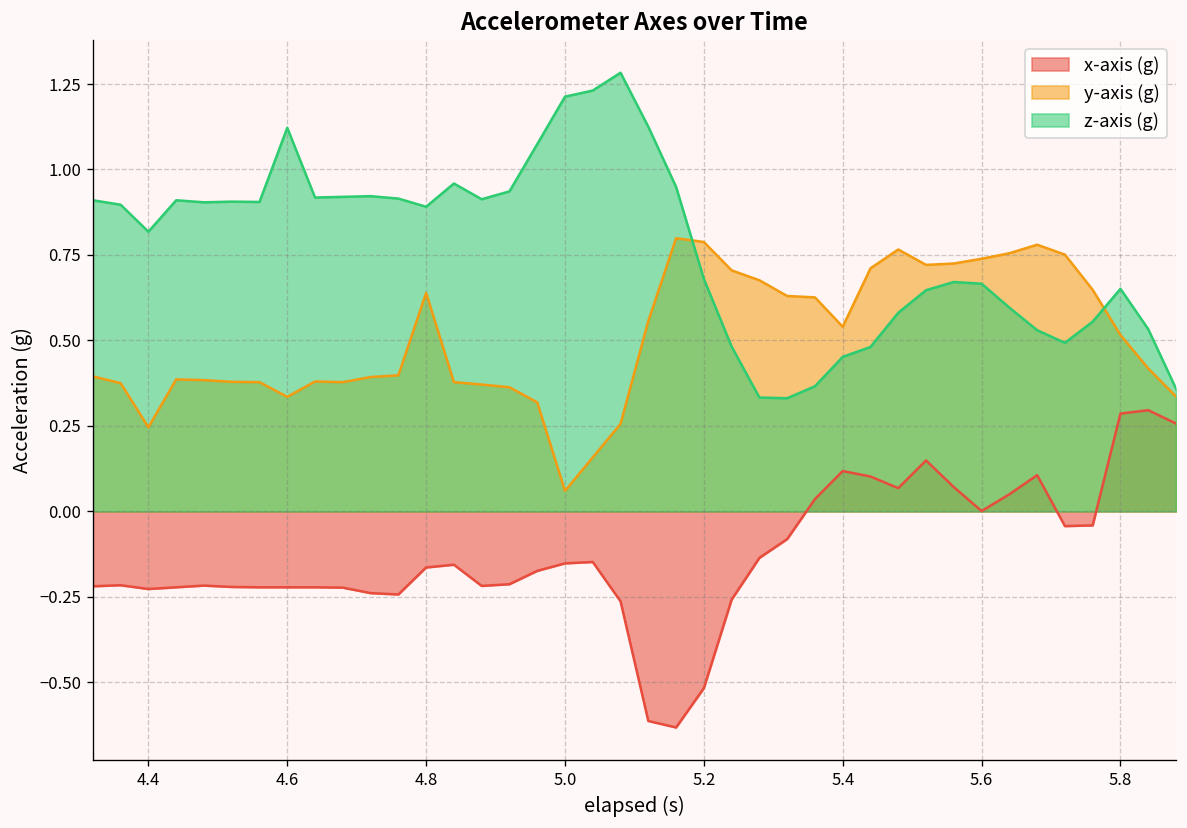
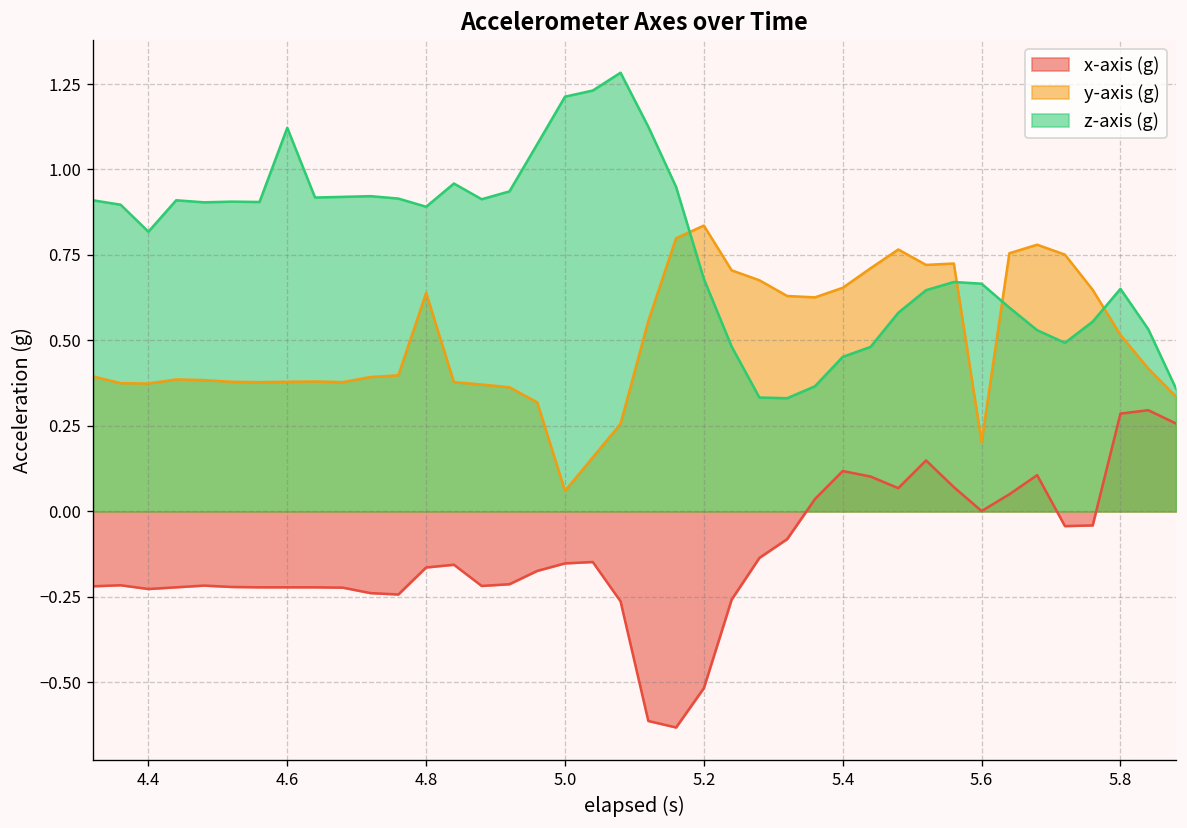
y-axis (g), 4.4: 0.25 -> 0.37
y-axis (g), 4.6: 0.34 -> 0.38
y-axis (g), 5.2: 0.79 -> 0.84
y-axis (g), 5.4: 0.54 -> 0.65
y-axis (g), 5.6: 0.74 -> 0.20
